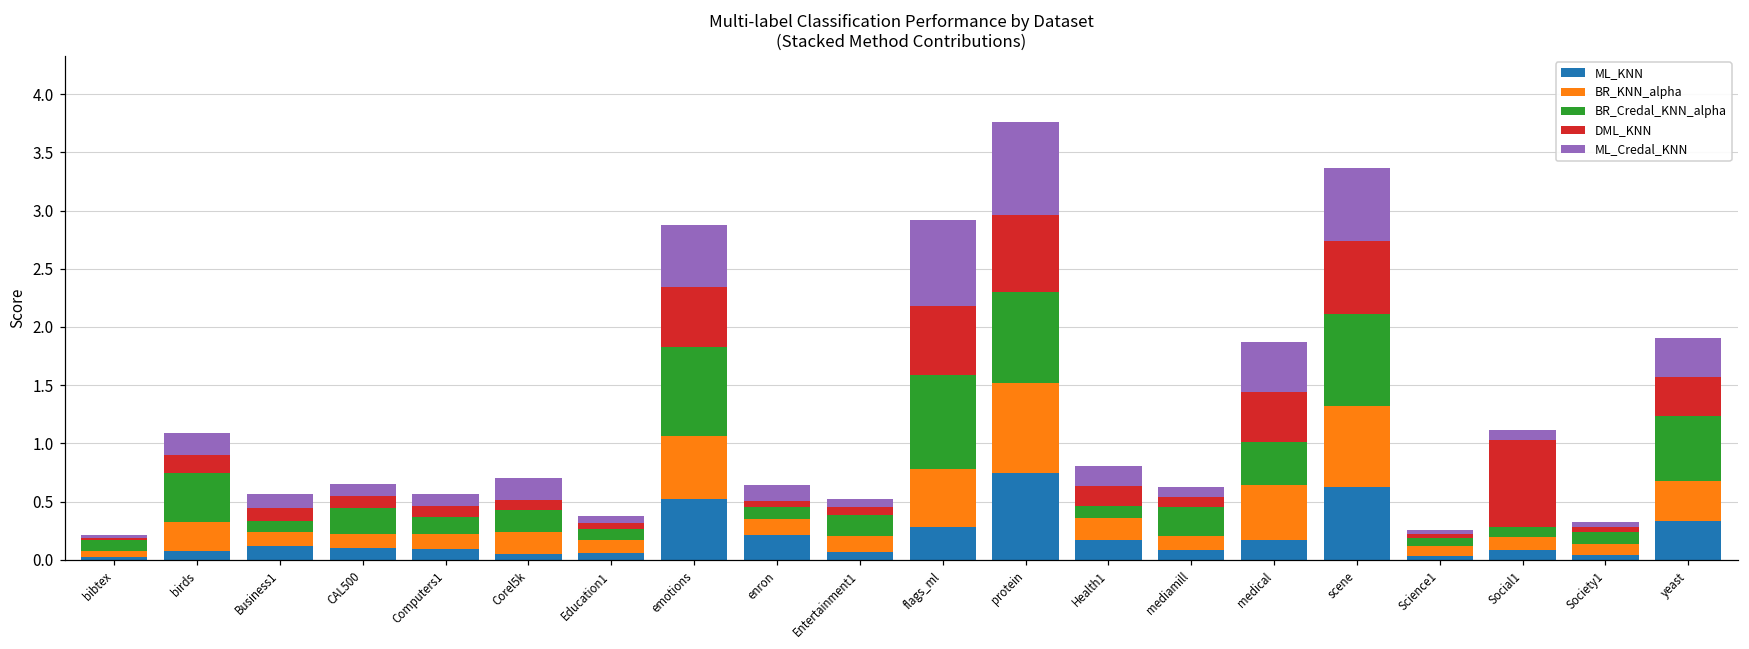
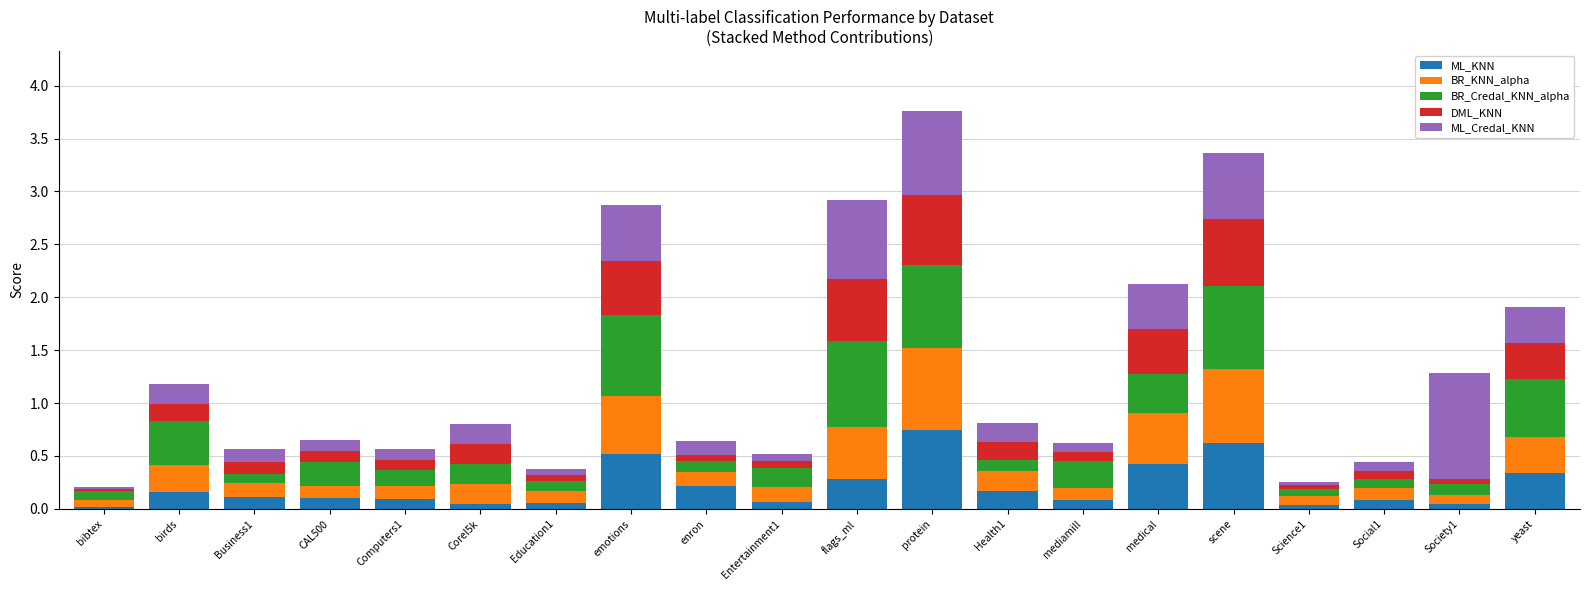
ML_KNN, birds: 0.07 -> 0.16
DML_KNN, Corel5k: 0.09 -> 0.19
ML_KNN, medical: 0.17 -> 0.43
DML_KNN, Social1: 0.75 -> 0.07
ML_Credal_KNN, Society1: 0.05 -> 1.00
